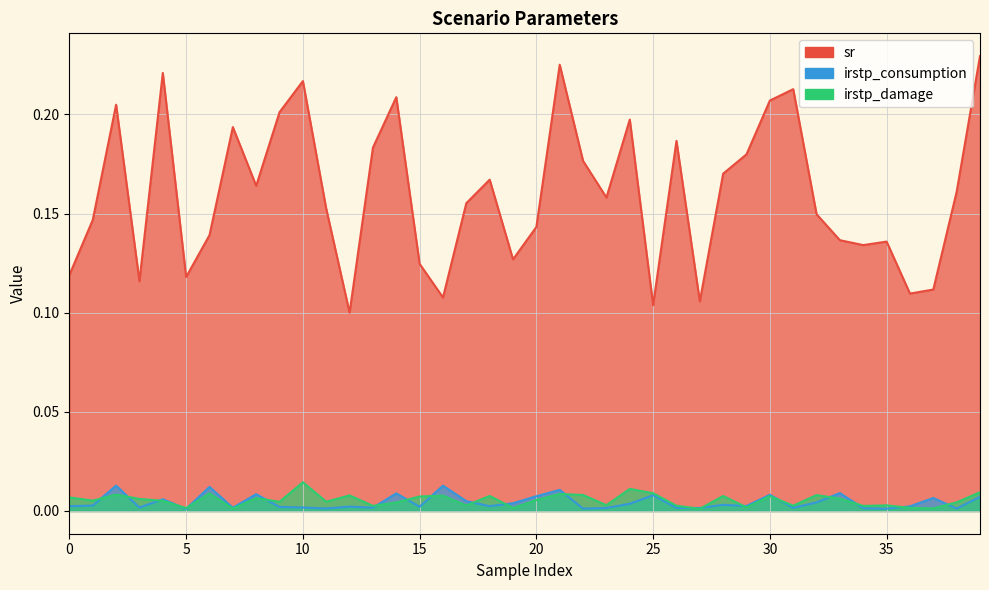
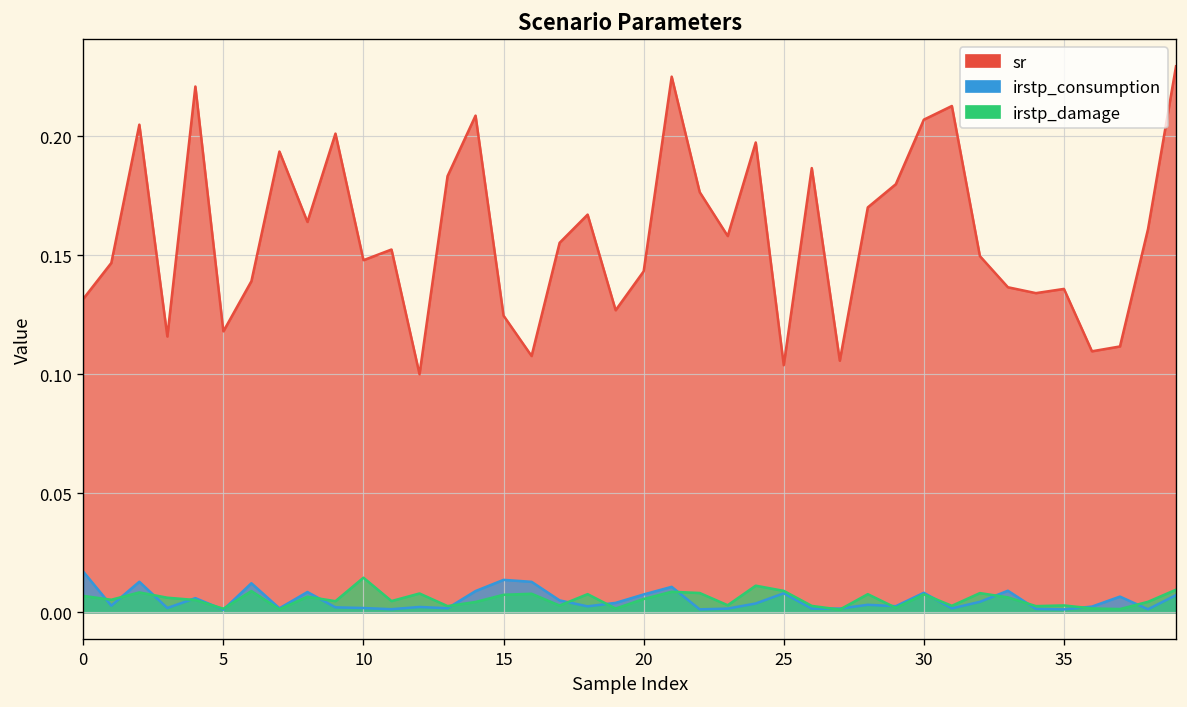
sr, 0: 0.119 -> 0.132
irstp_consumption, 0: 0.002 -> 0.017
sr, 10: 0.217 -> 0.148
irstp_consumption, 15: 0.002 -> 0.014
